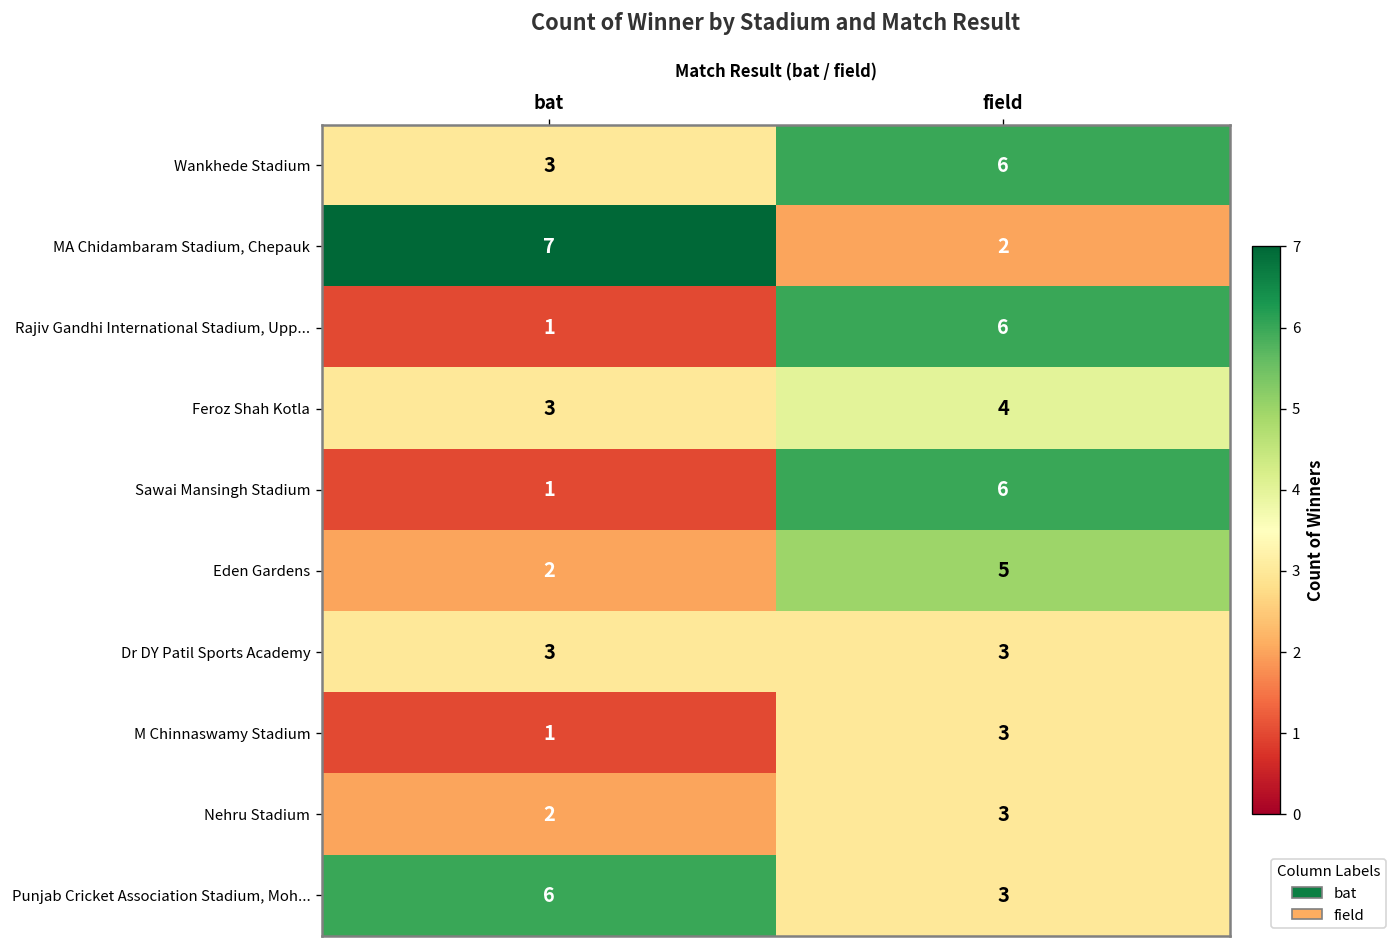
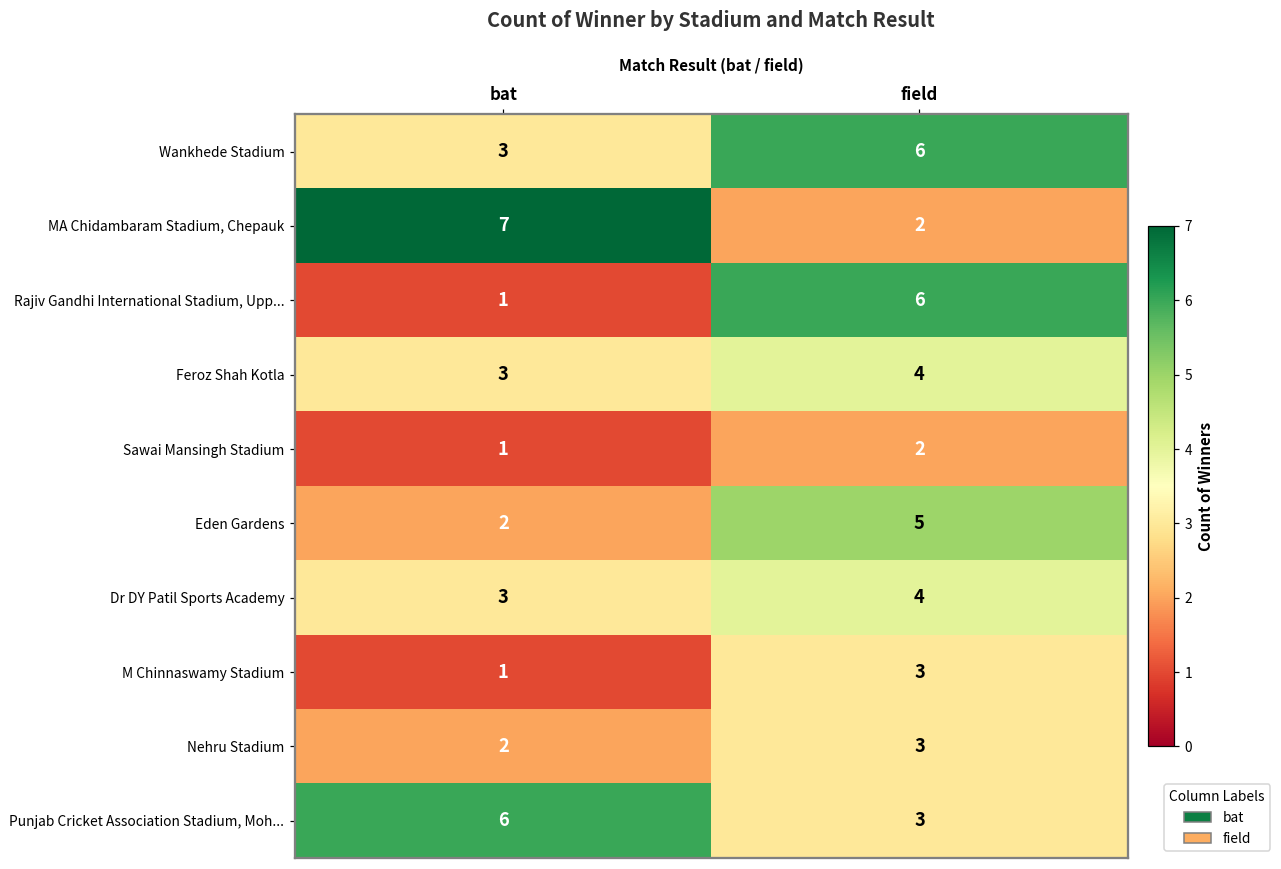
Sawai Mansingh Stadium, field: 6 -> 2
Dr DY Patil Sports Academy, field: 3 -> 4
